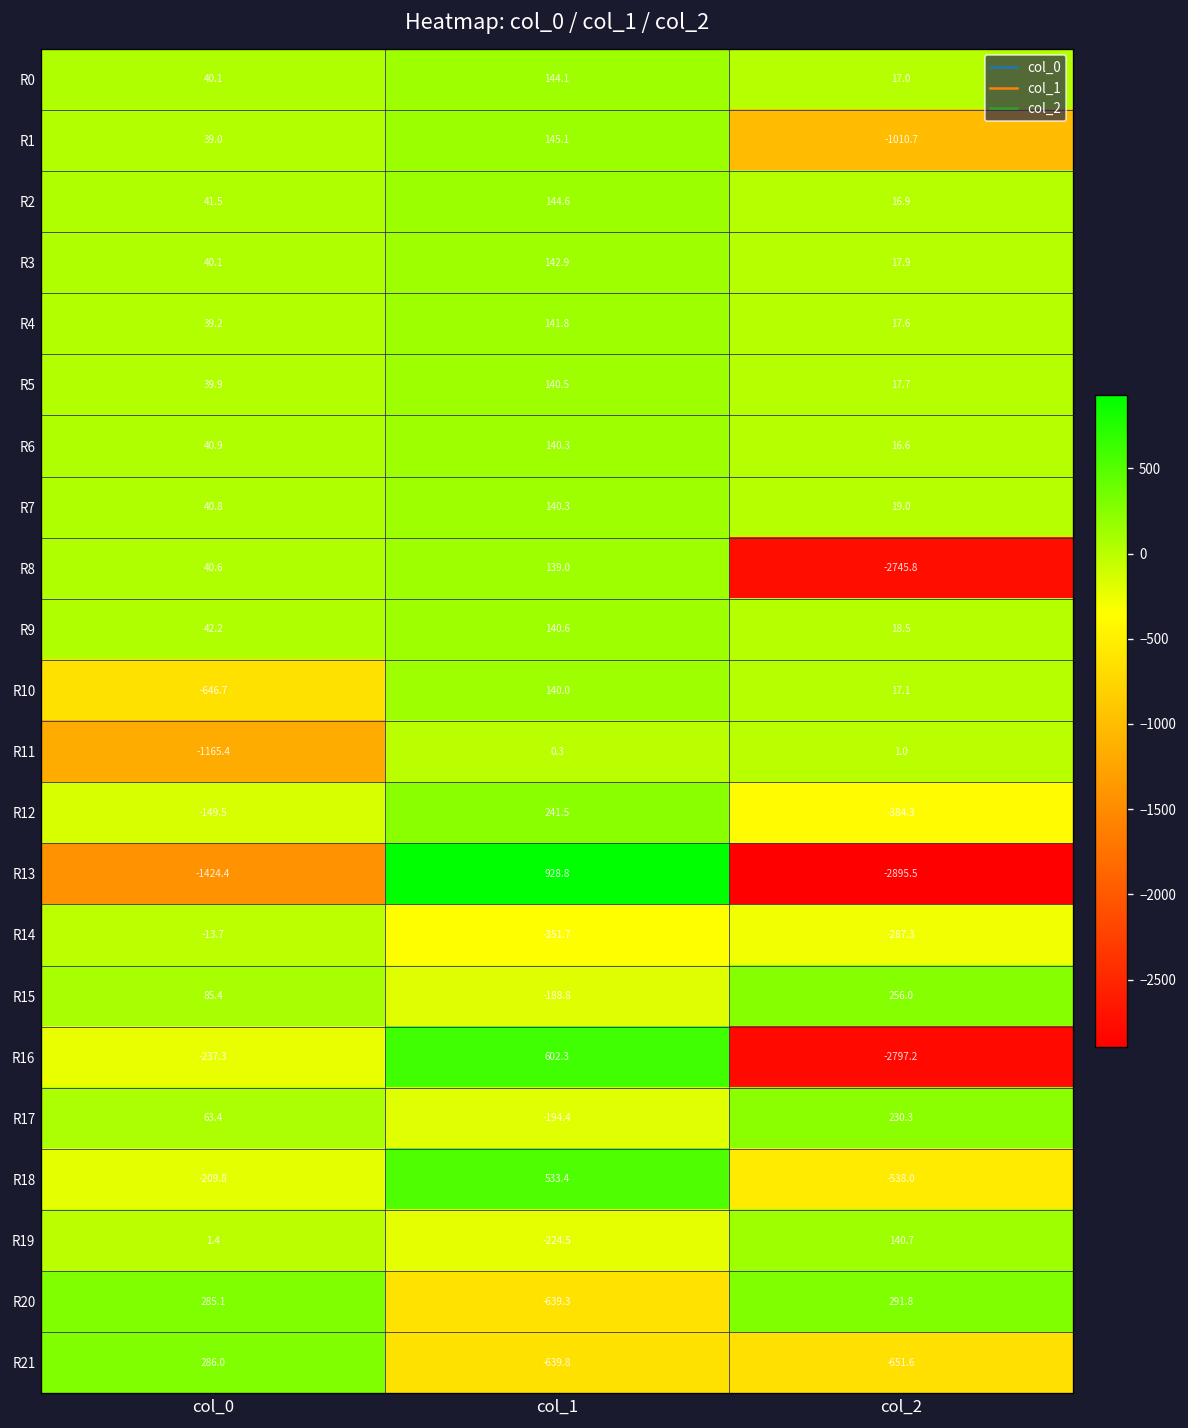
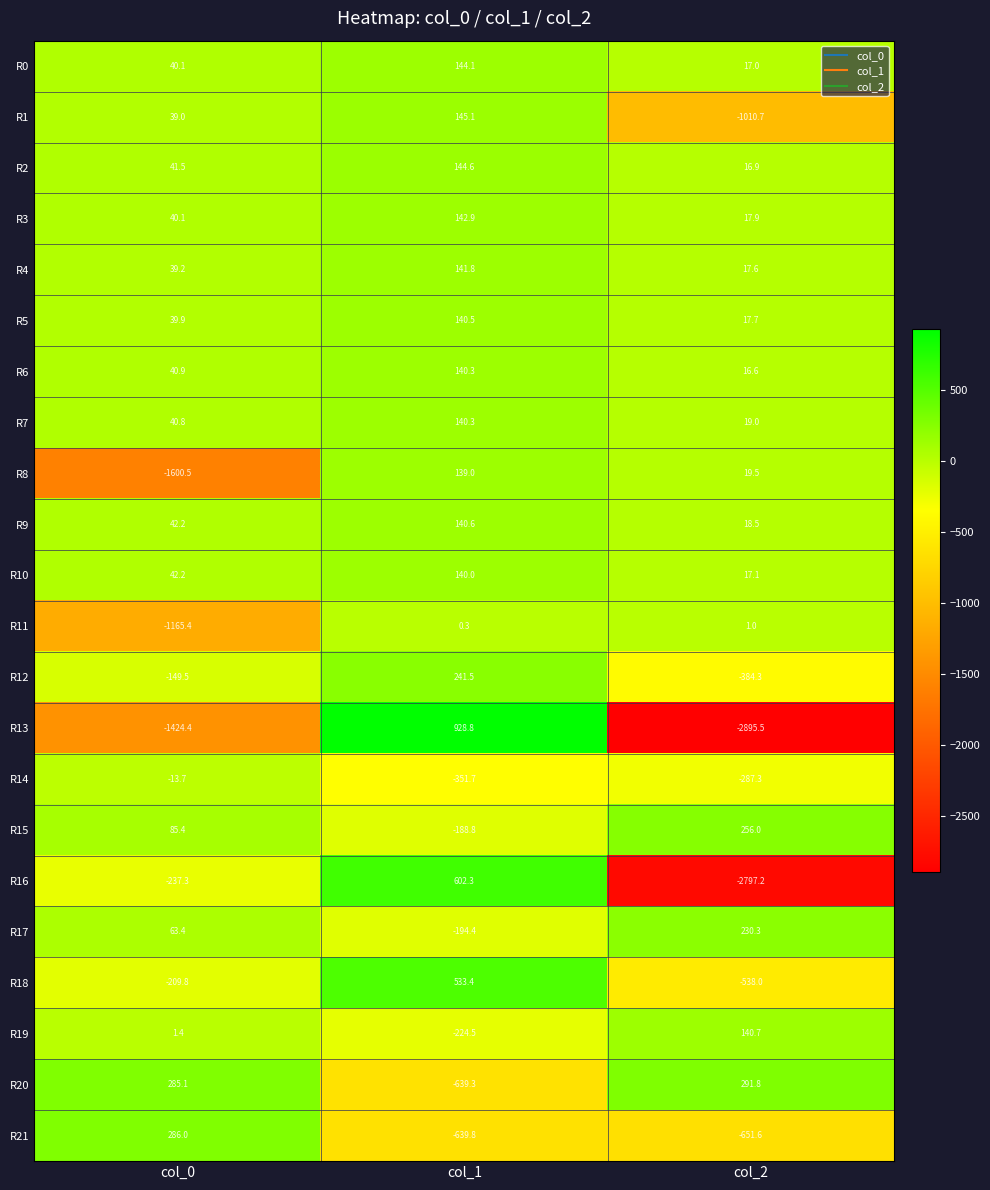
R8, col_0: 40.6 -> -1600.5
R8, col_2: -2745.8 -> 19.5
R10, col_0: -646.7 -> 42.2
